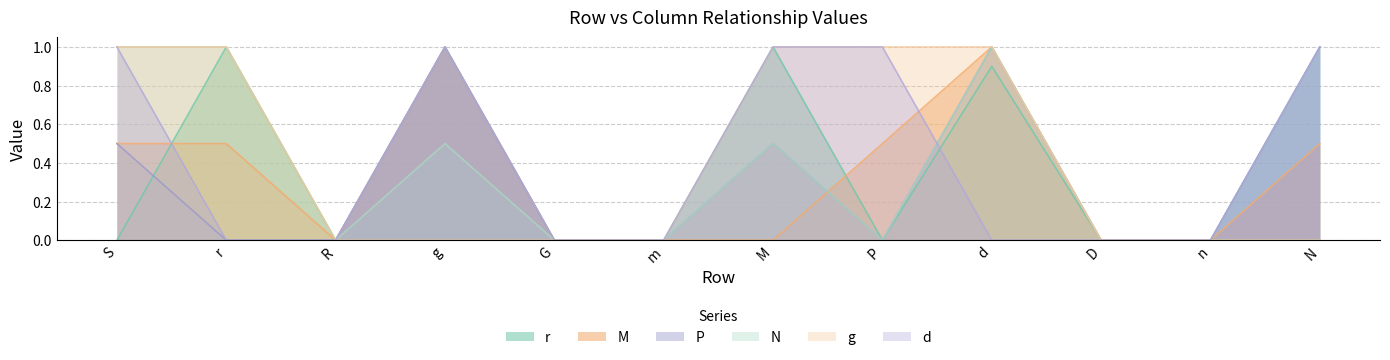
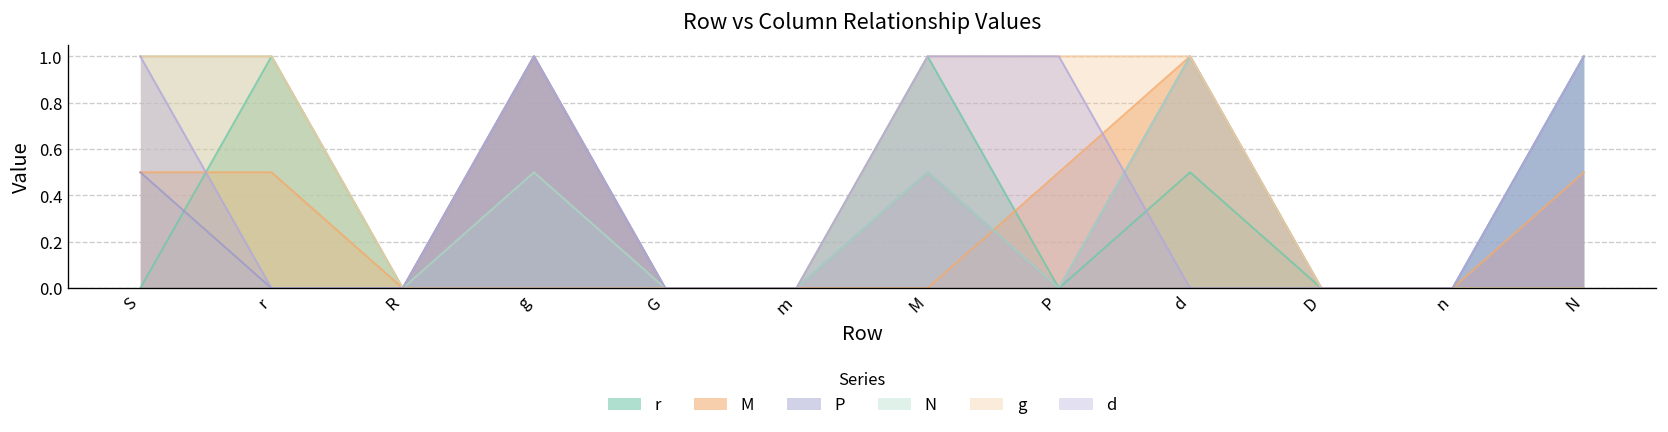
r, d: 0.9 -> 0.5
